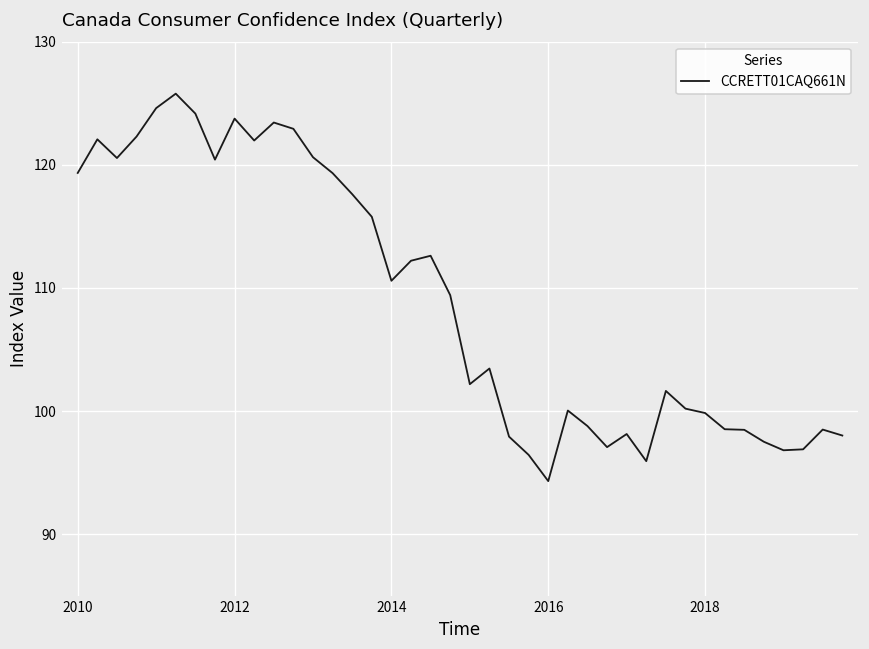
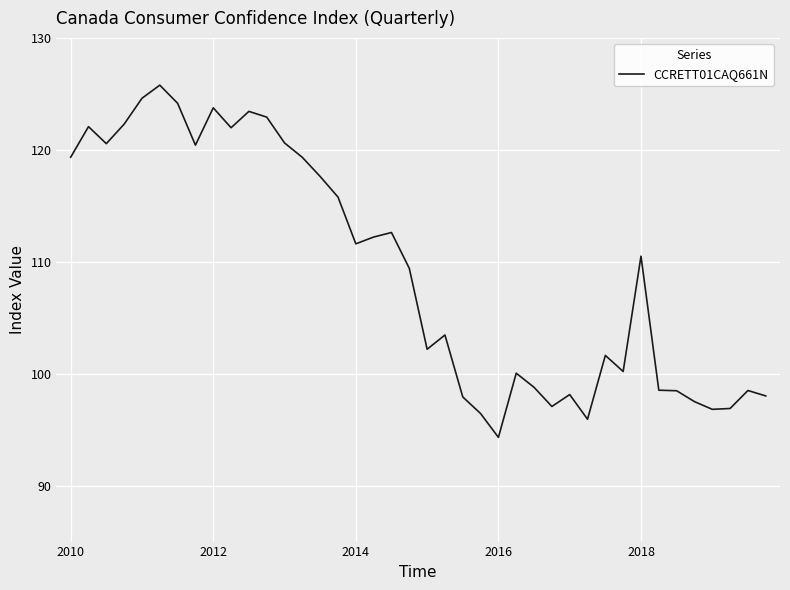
2014: 110.6 -> 111.6
2018: 99.8 -> 110.5
